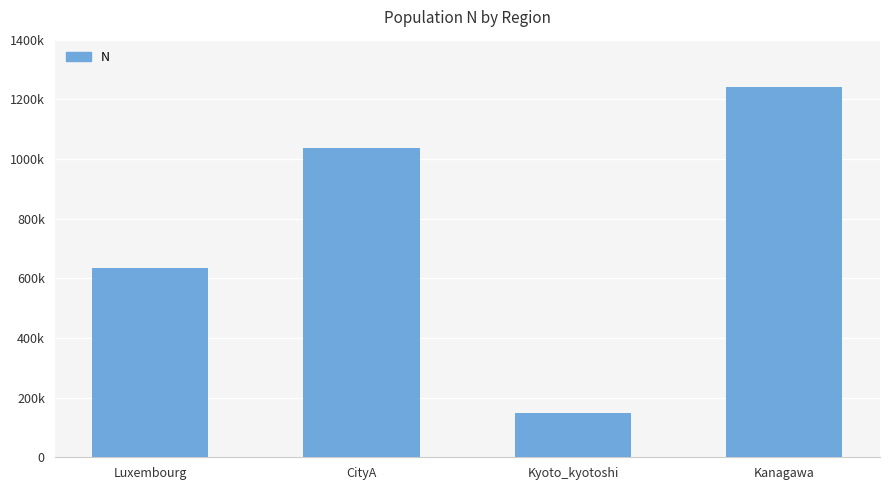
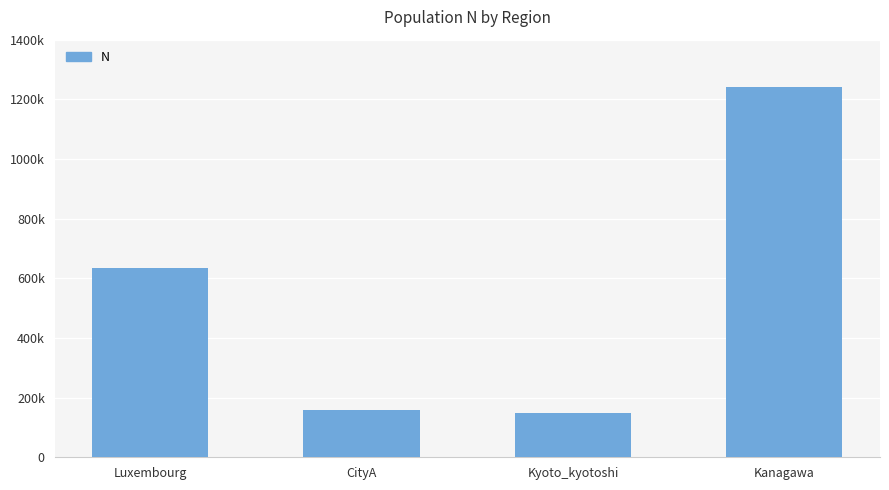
CityA: 1040000 -> 160000
